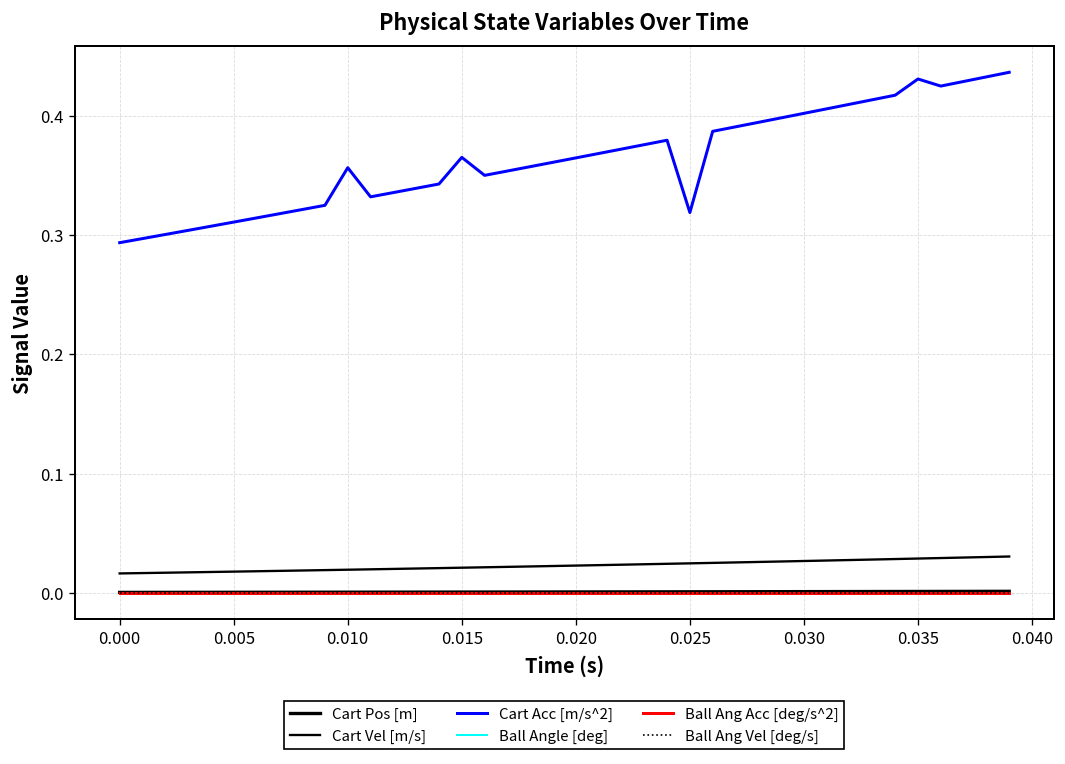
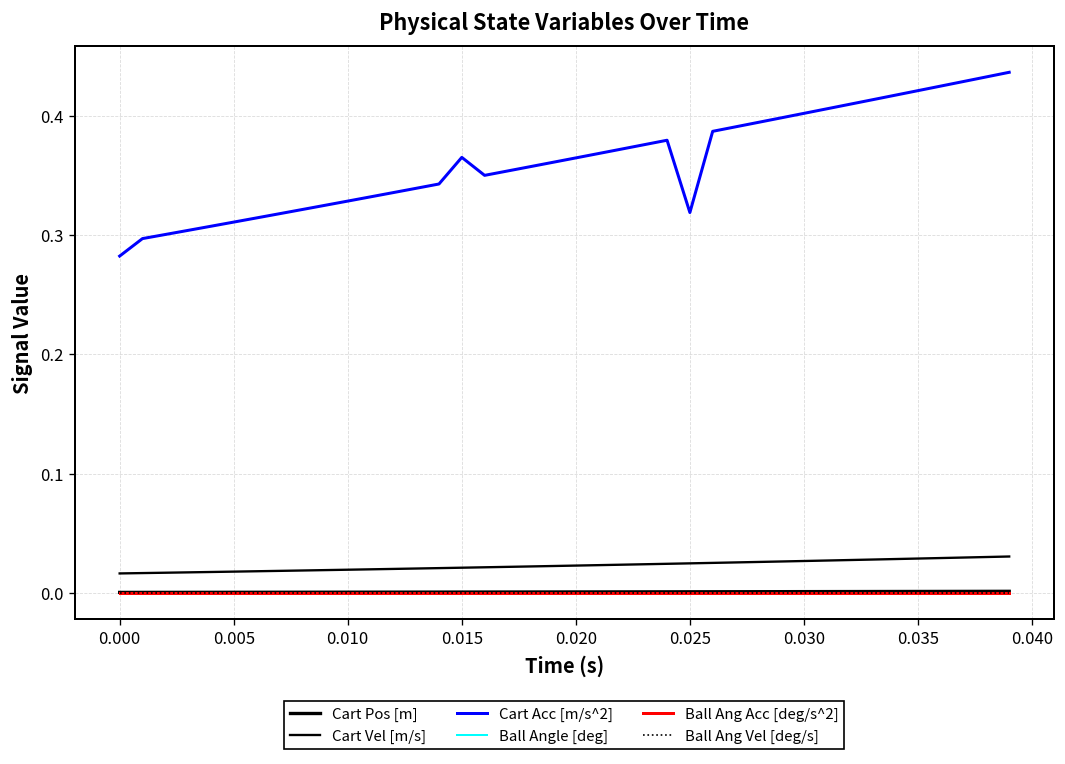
Cart Acc [m/s^2], 0.000: 0.29 -> 0.28
Cart Acc [m/s^2], 0.010: 0.36 -> 0.33
Cart Acc [m/s^2], 0.035: 0.43 -> 0.42
